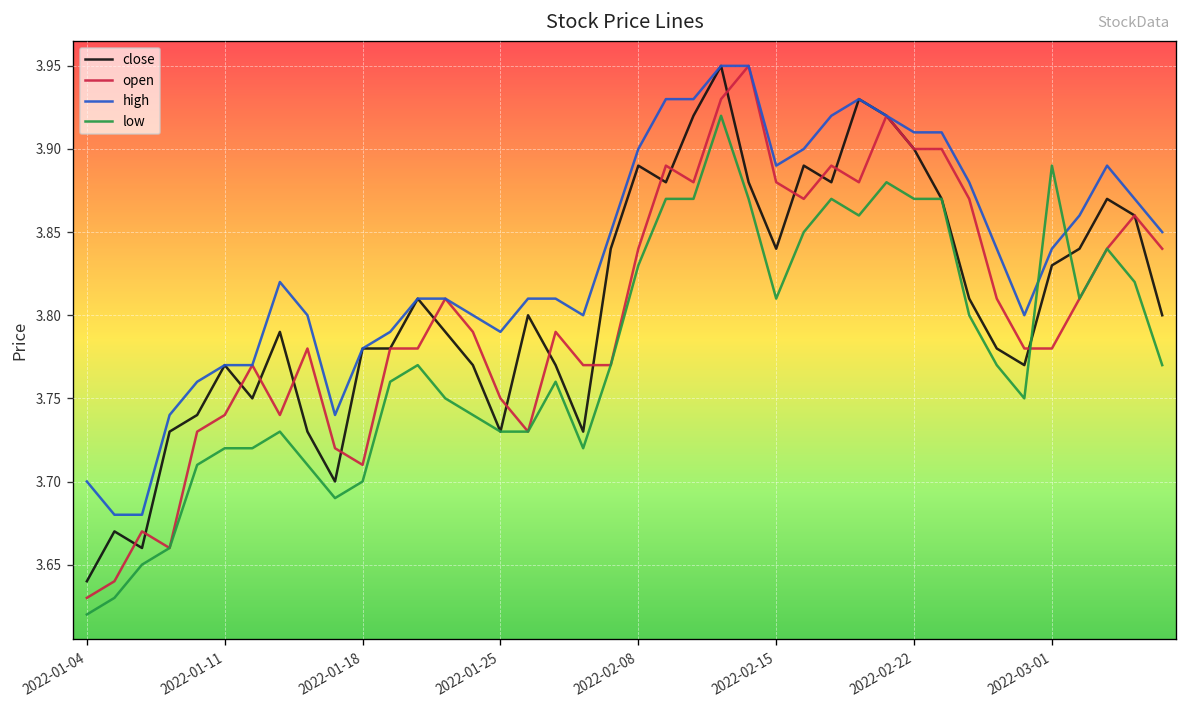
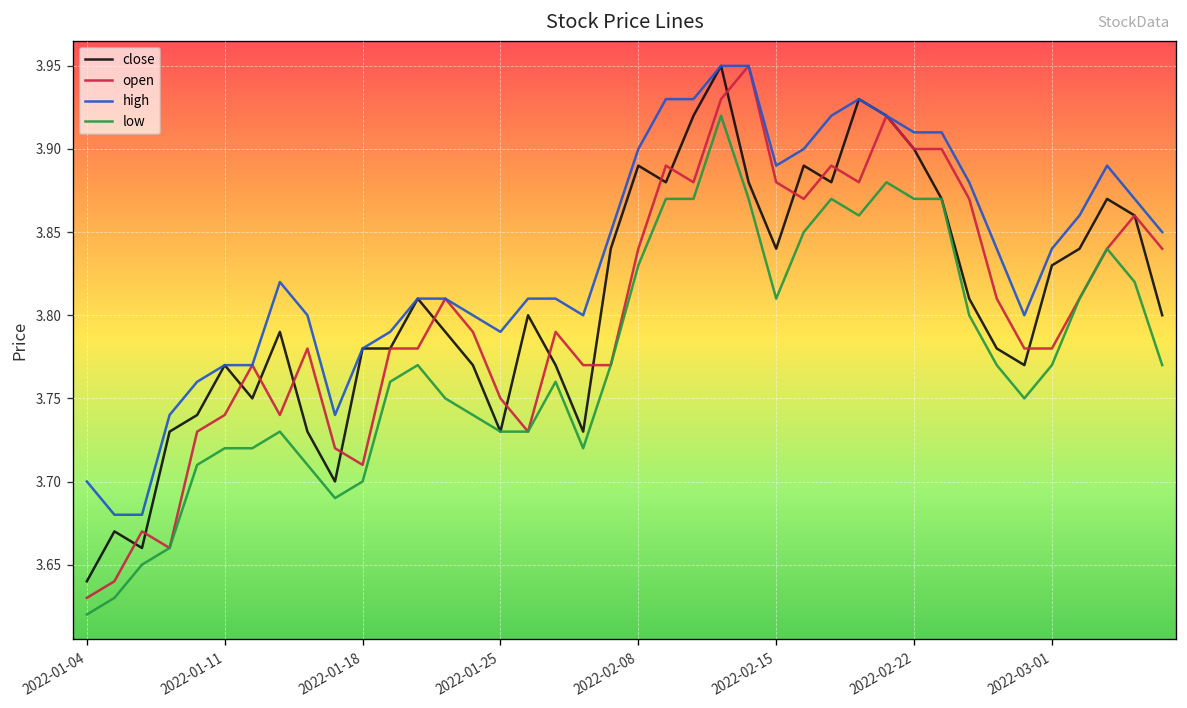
low, 2022-03-01: 3.89 -> 3.77
